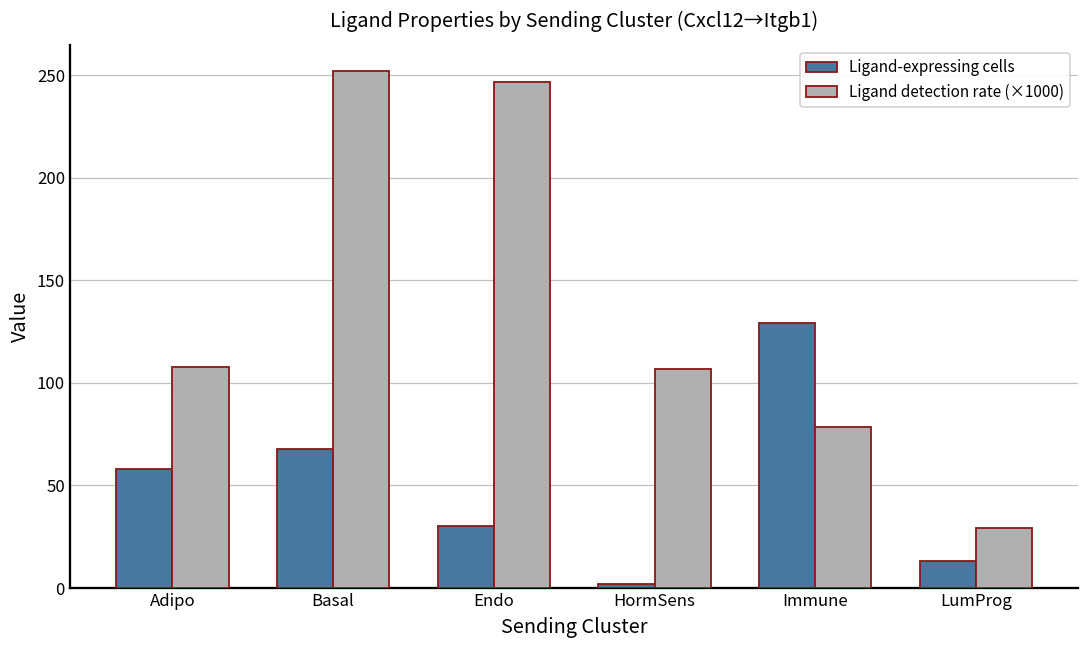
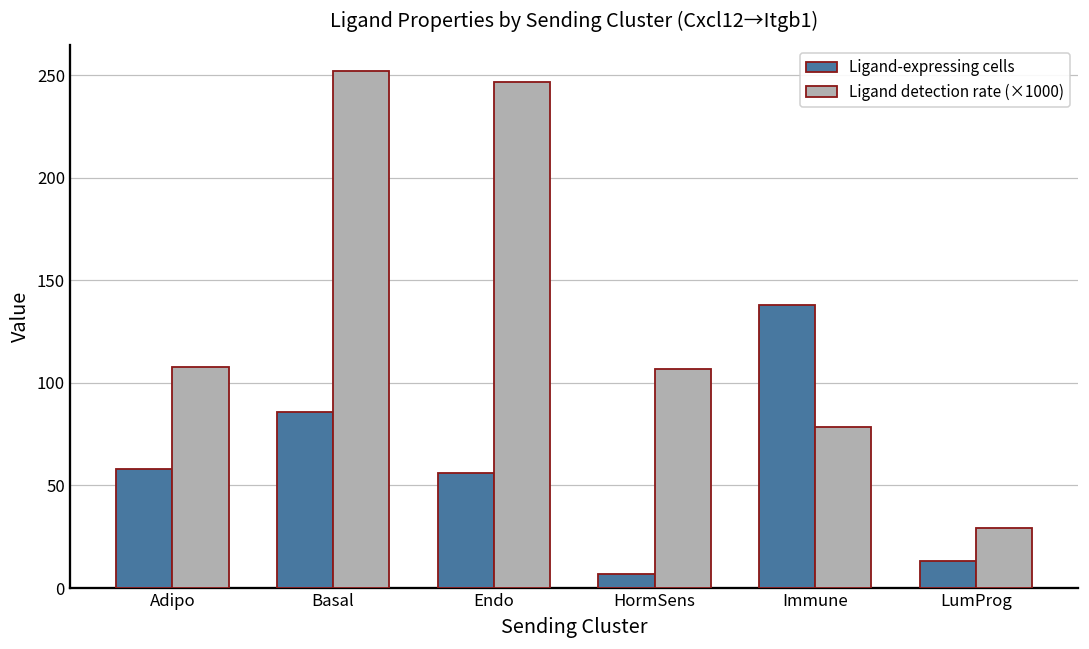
Ligand-expressing cells, Basal: 68 -> 86
Ligand-expressing cells, Endo: 30 -> 56
Ligand-expressing cells, HormSens: 2 -> 7
Ligand-expressing cells, Immune: 129 -> 138
